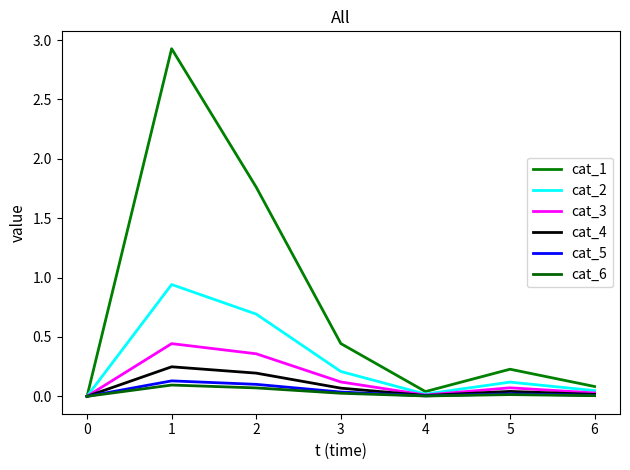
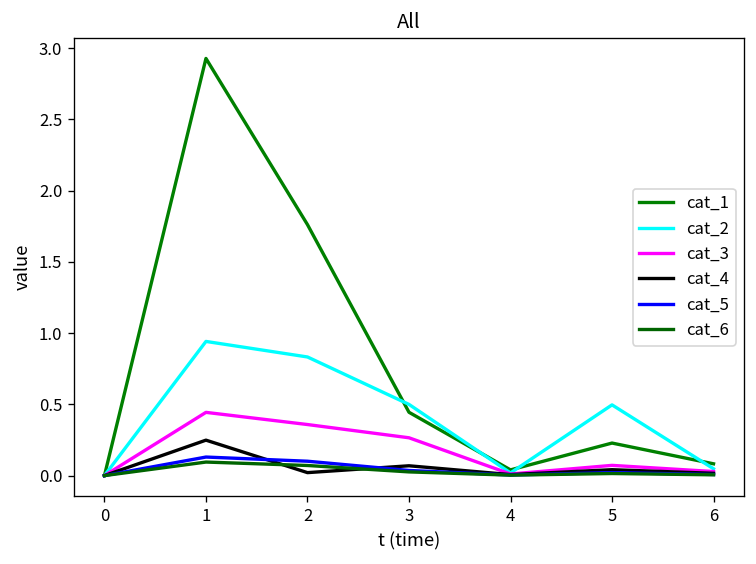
cat_2, 2: 0.69 -> 0.83
cat_4, 2: 0.20 -> 0.02
cat_2, 3: 0.21 -> 0.50
cat_3, 3: 0.12 -> 0.27
cat_2, 5: 0.12 -> 0.50
